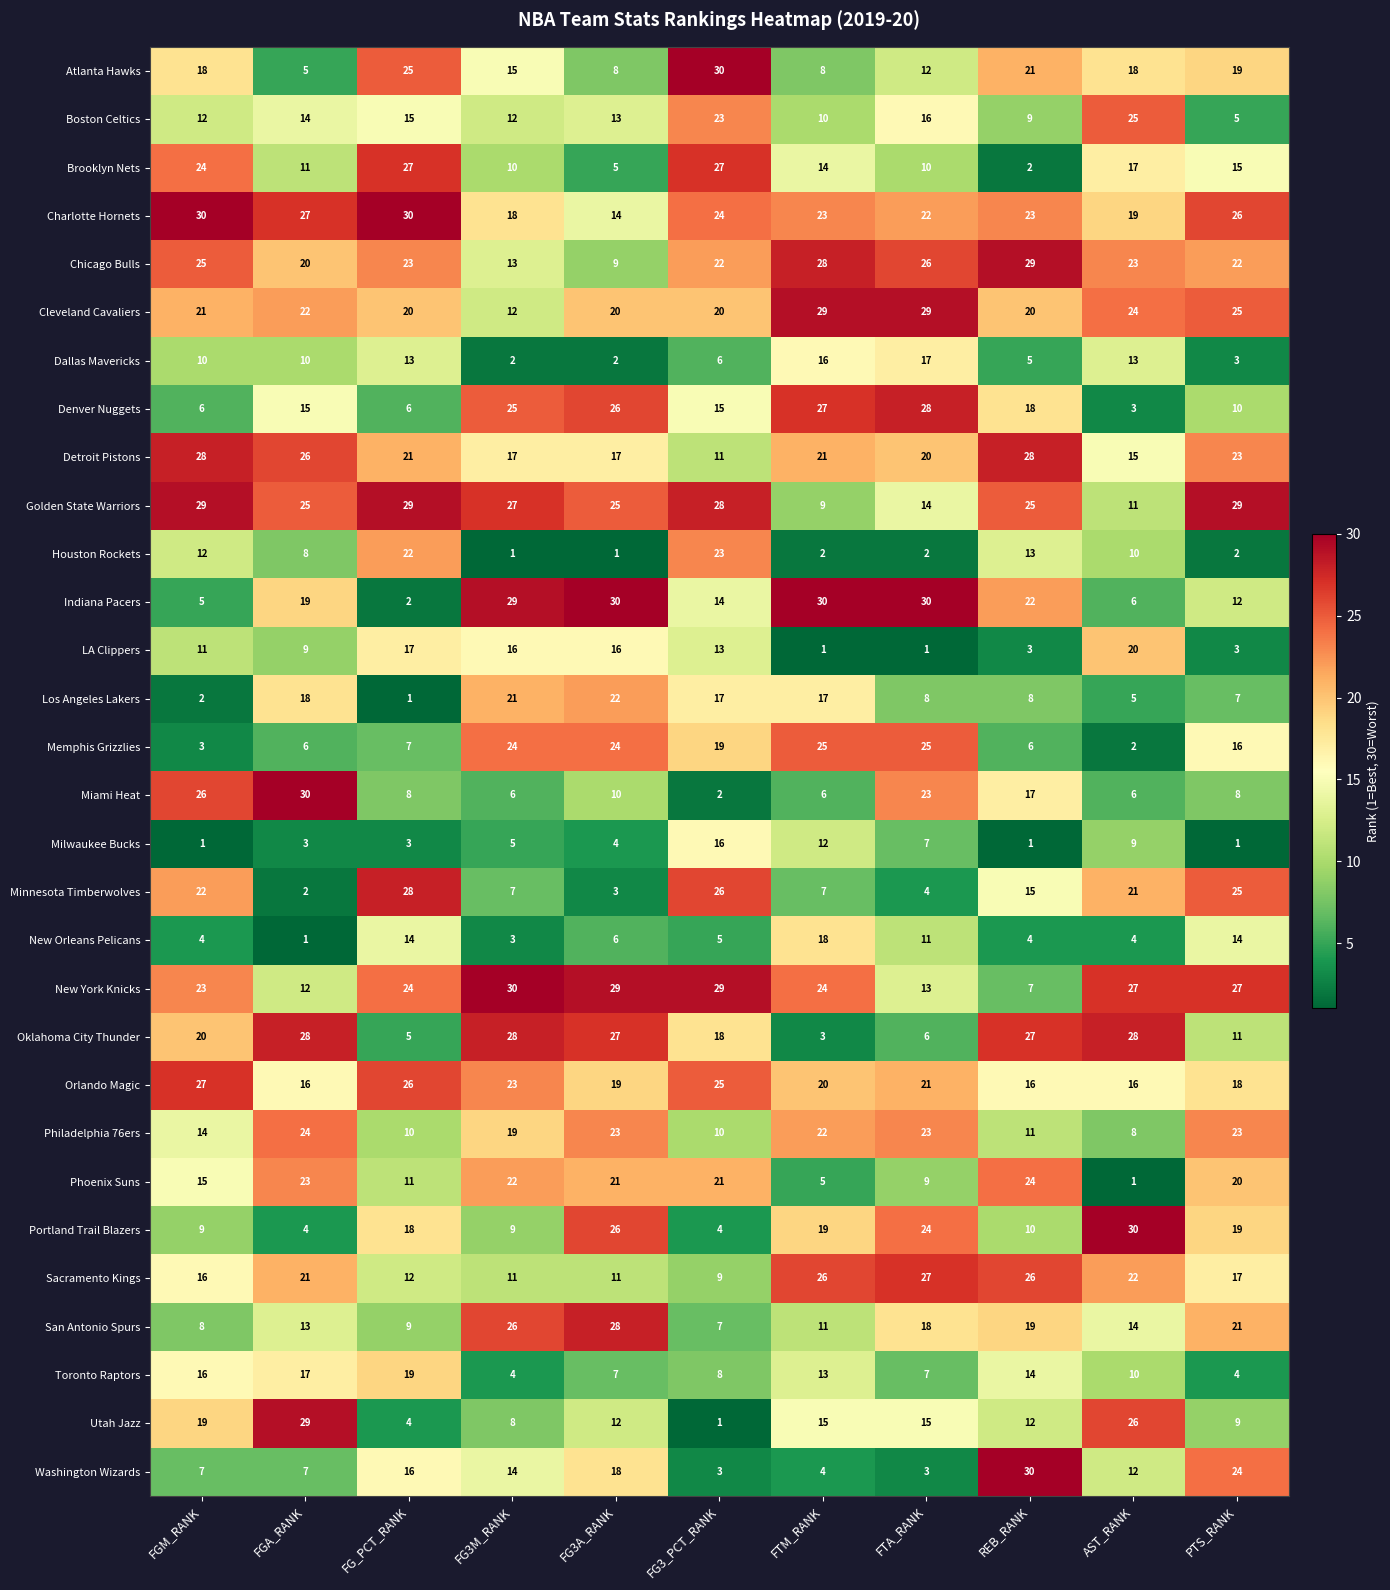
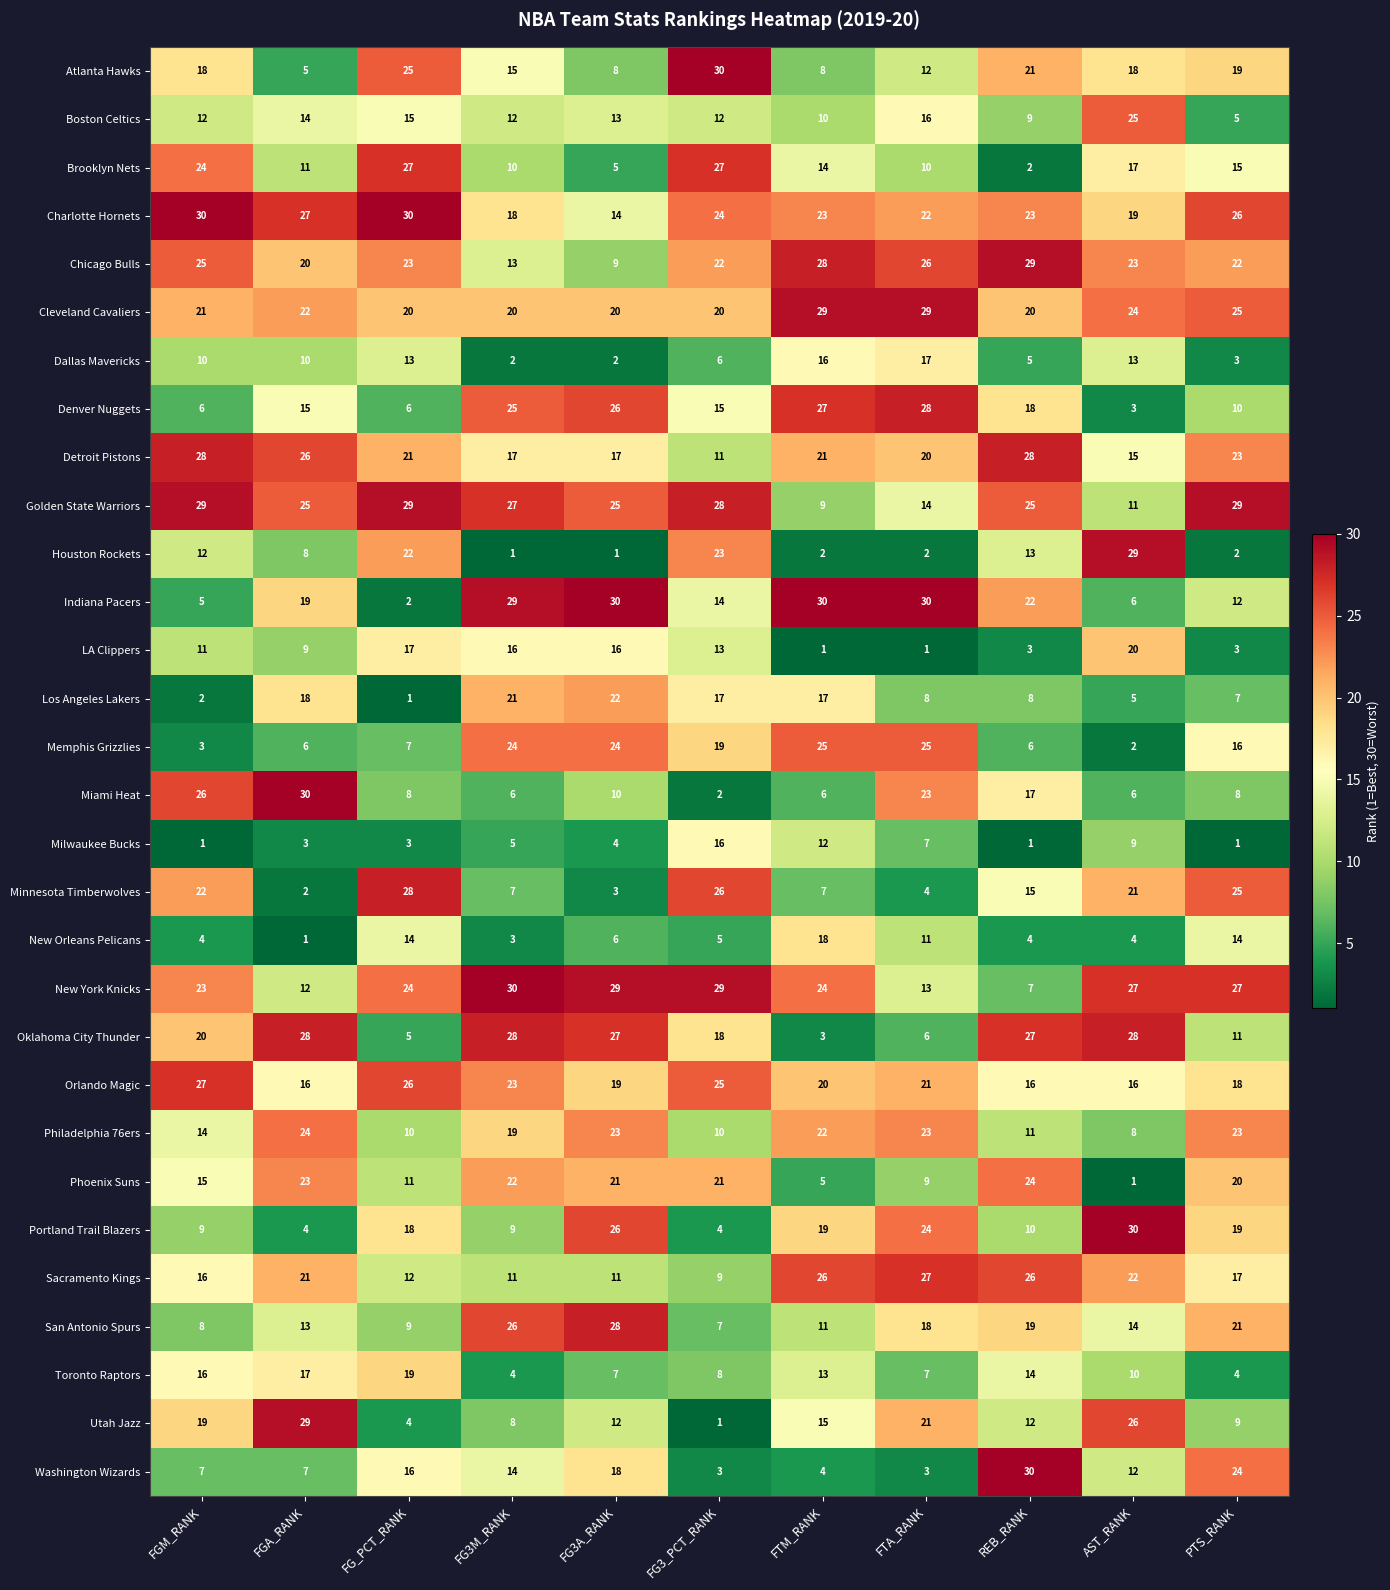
Boston Celtics, FG3_PCT_RANK: 23 -> 12
Cleveland Cavaliers, FG3M_RANK: 12 -> 20
Houston Rockets, AST_RANK: 10 -> 29
Utah Jazz, FTA_RANK: 15 -> 21
